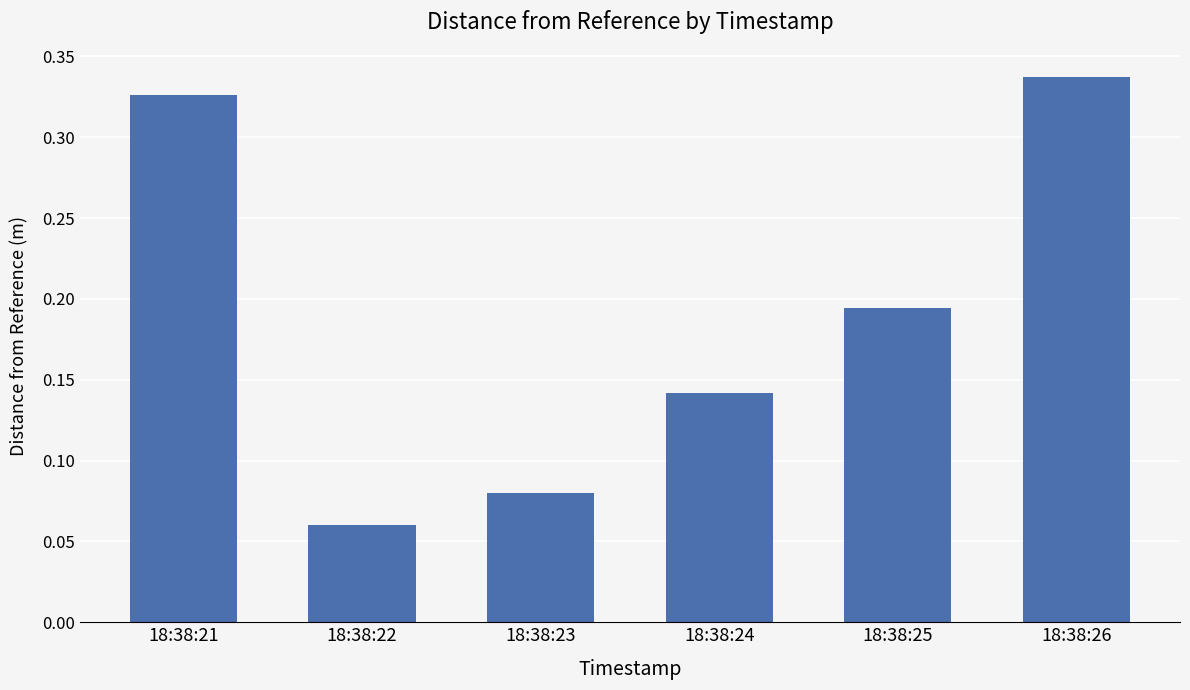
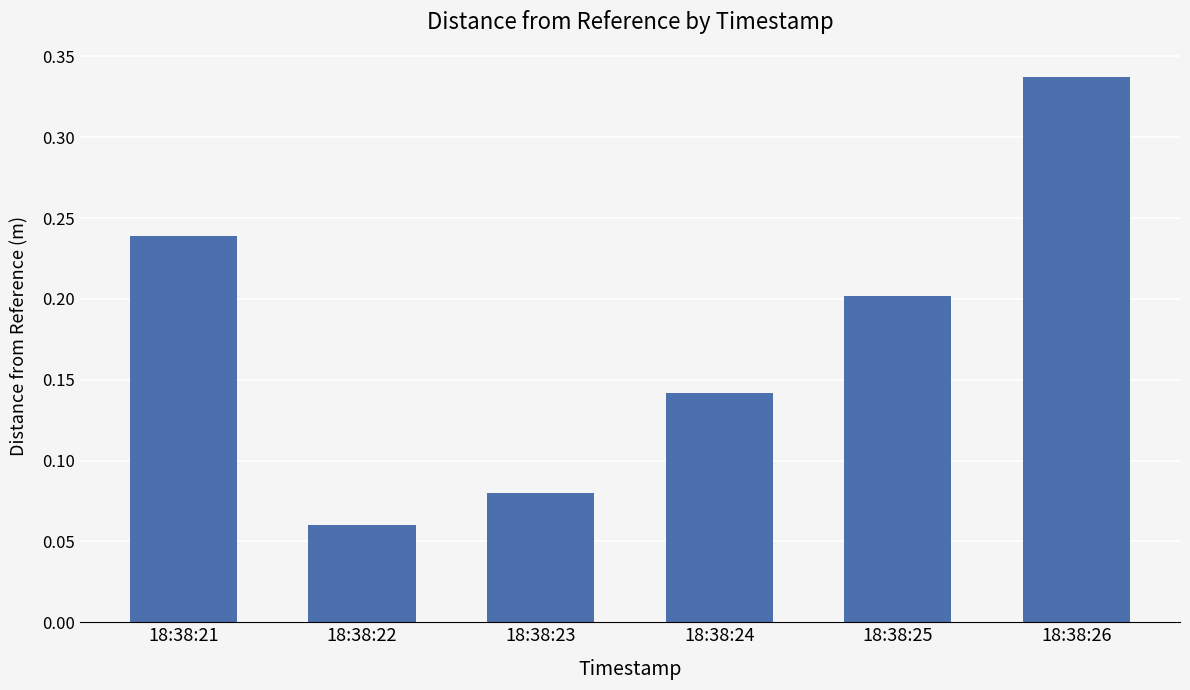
18:38:21: 0.326 -> 0.239
18:38:25: 0.194 -> 0.202
